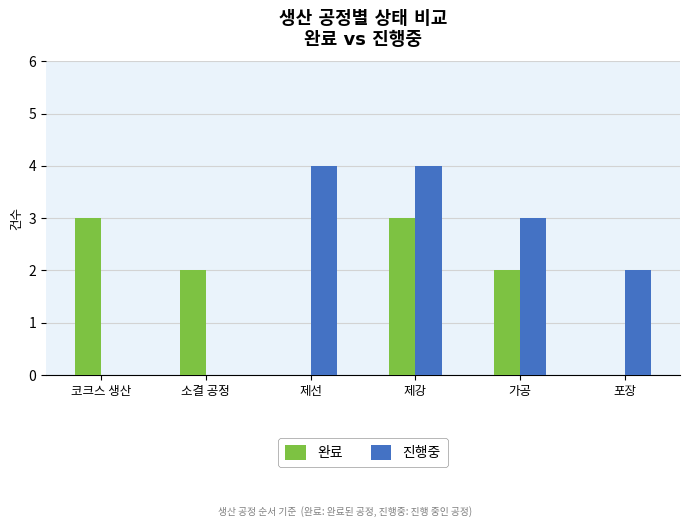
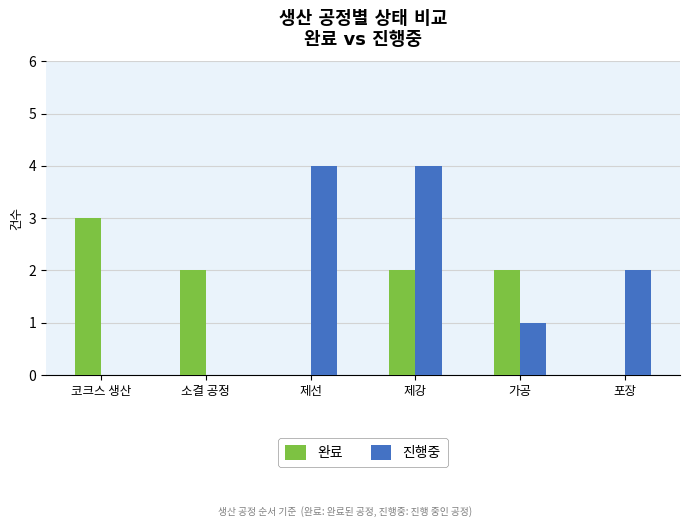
완료, 제강: 3 -> 2
진행중, 가공: 3 -> 1
